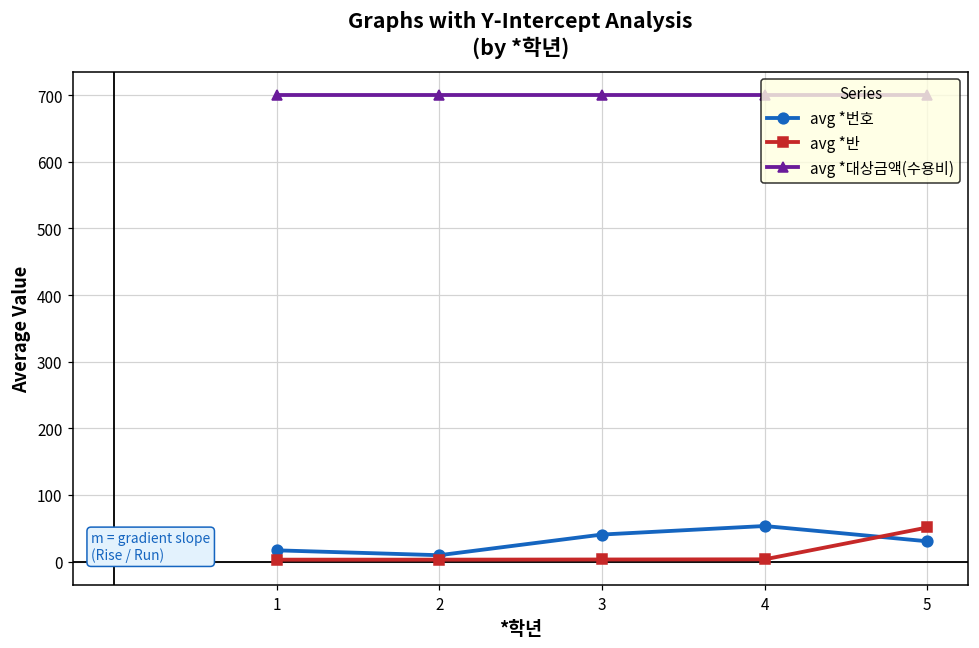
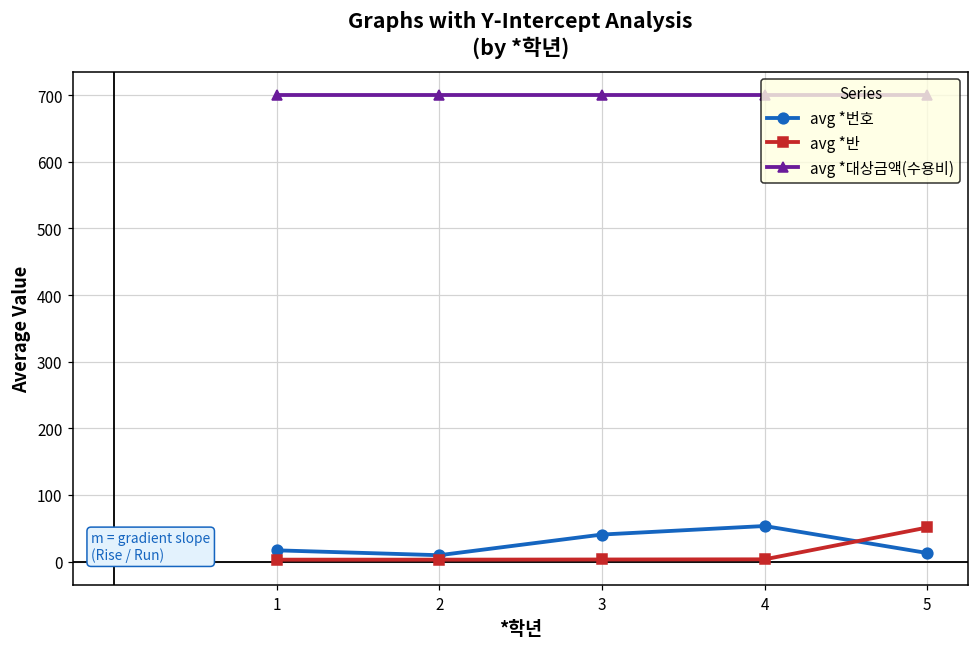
avg *번호, 5: 30 -> 10
